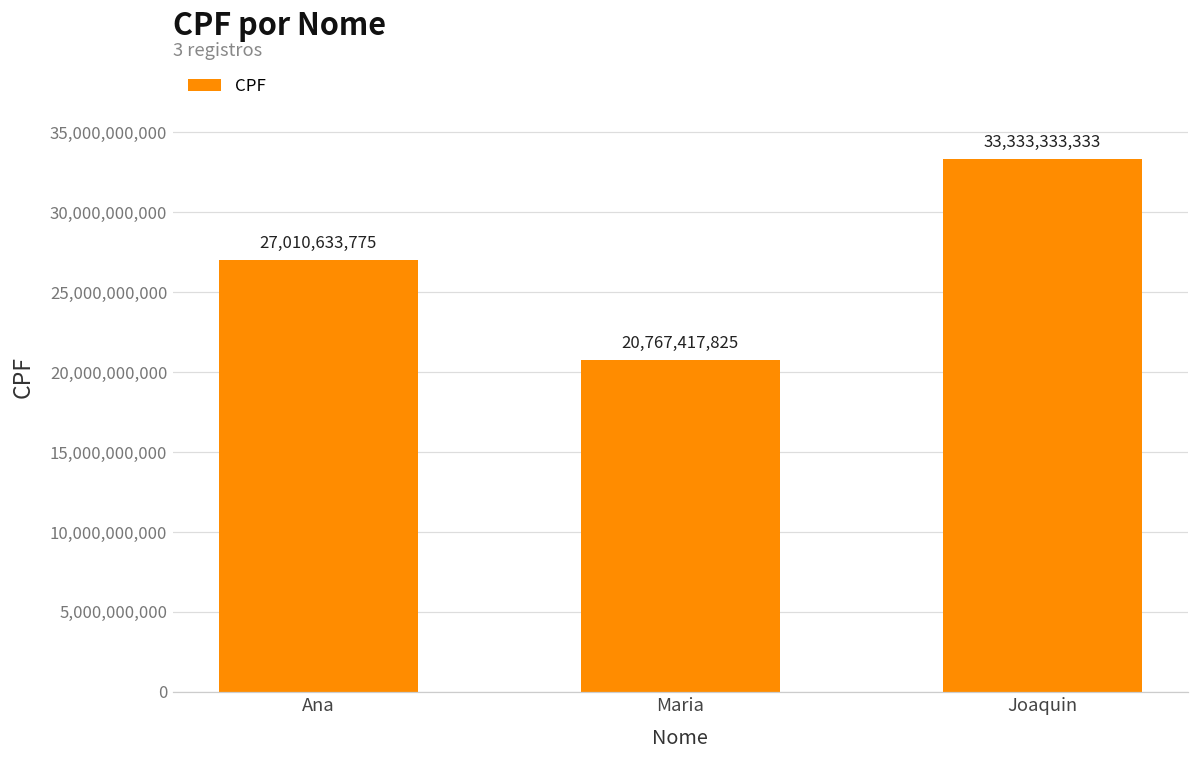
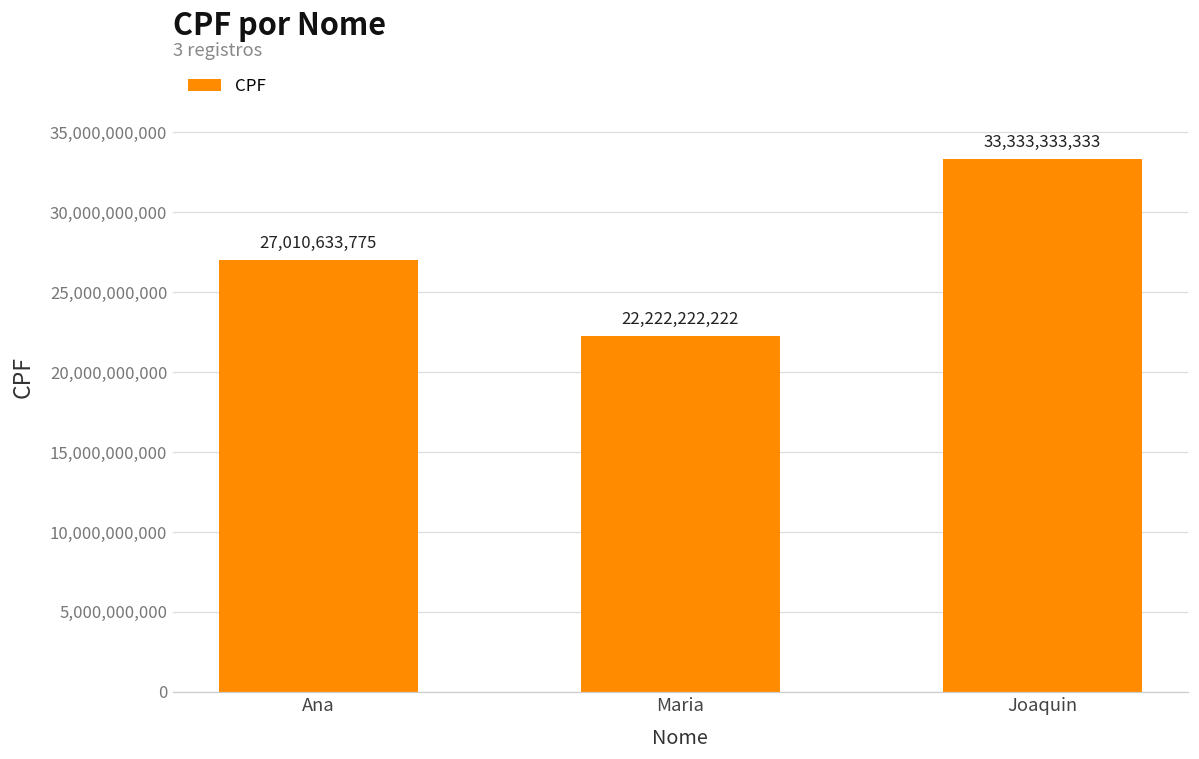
Maria: 20,767,417,825 -> 22,222,222,222
